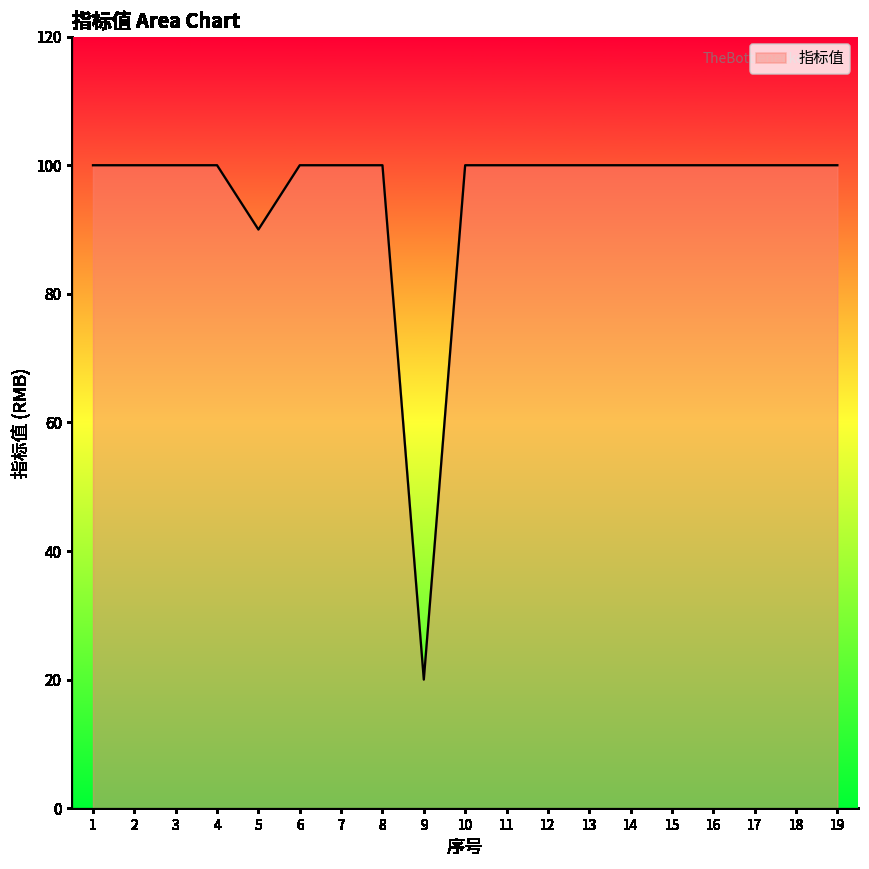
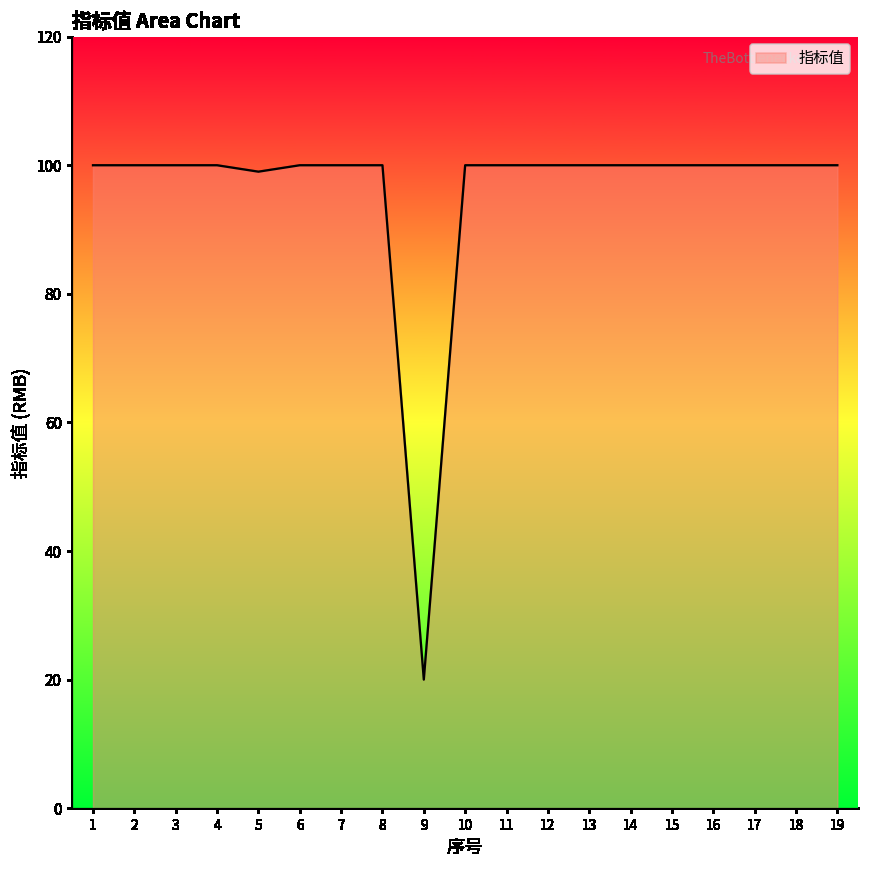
5: 90 -> 99
